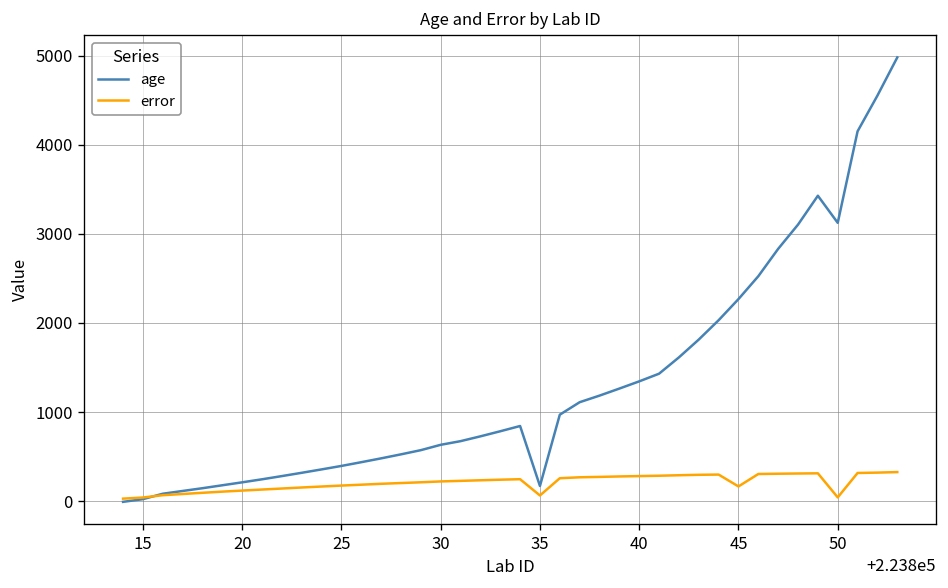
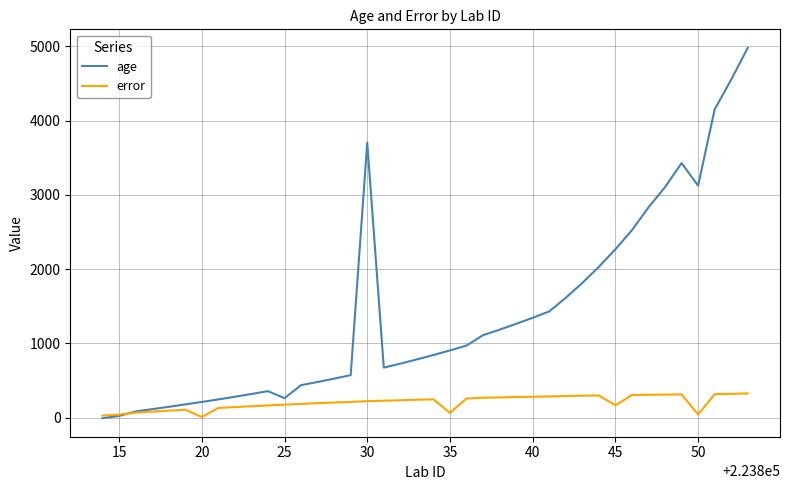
error, 20: 100 -> 0
age, 25: 400 -> 300
age, 30: 600 -> 3700
age, 35: 200 -> 900
